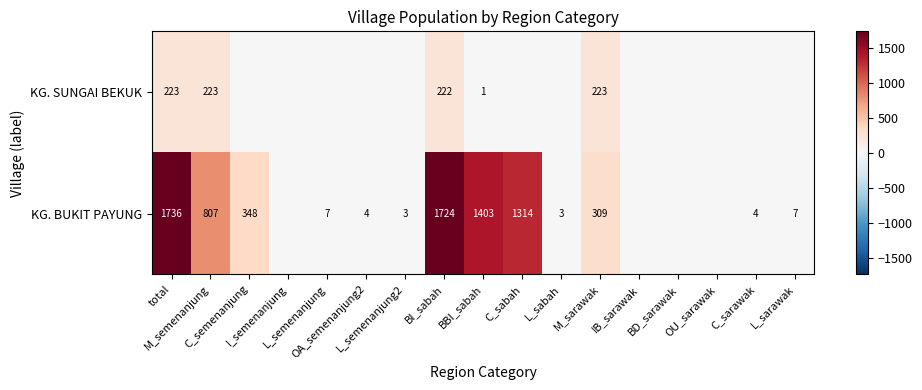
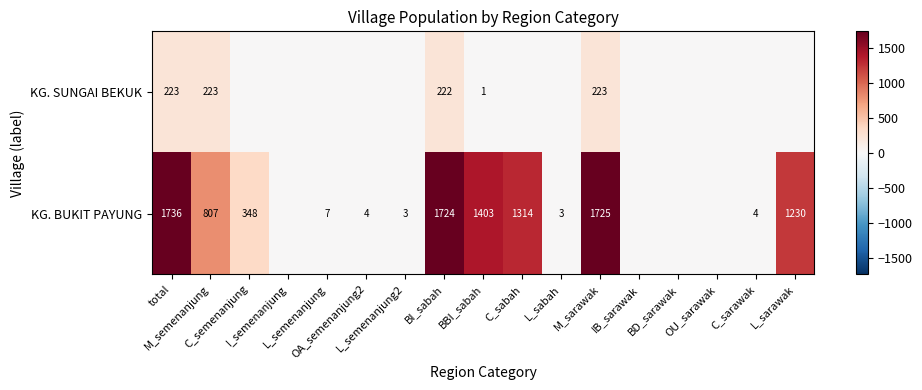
KG. BUKIT PAYUNG, M_sarawak: 309 -> 1725
KG. BUKIT PAYUNG, L_sarawak: 7 -> 1230
